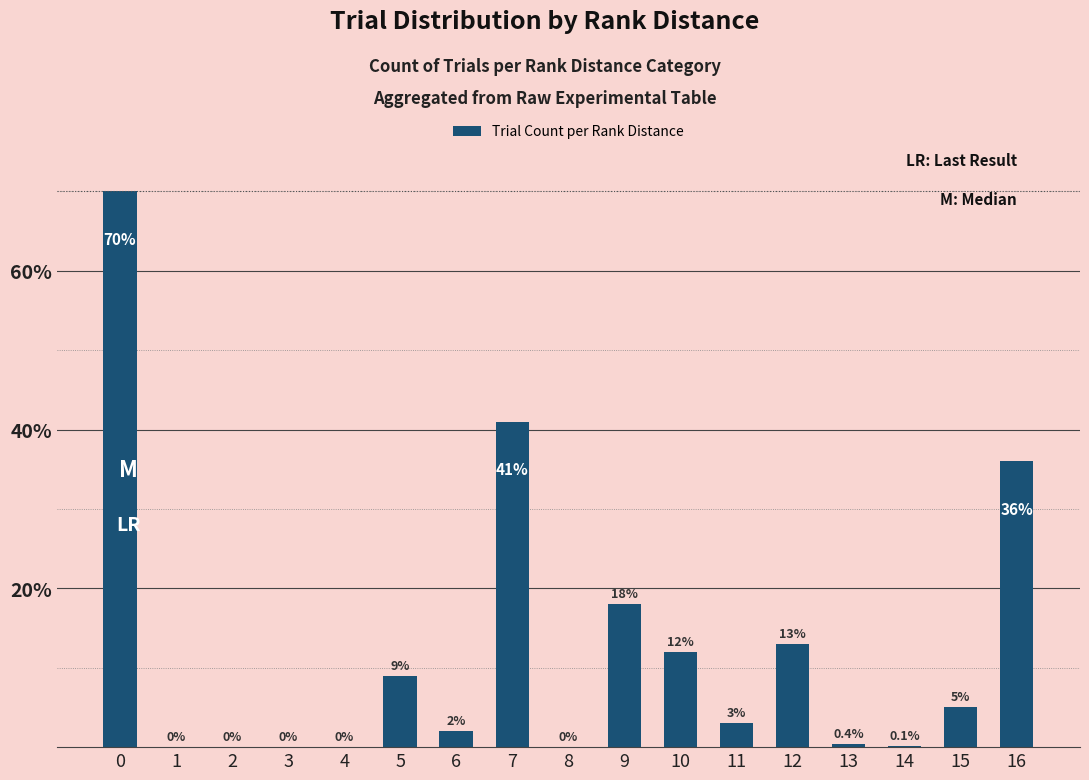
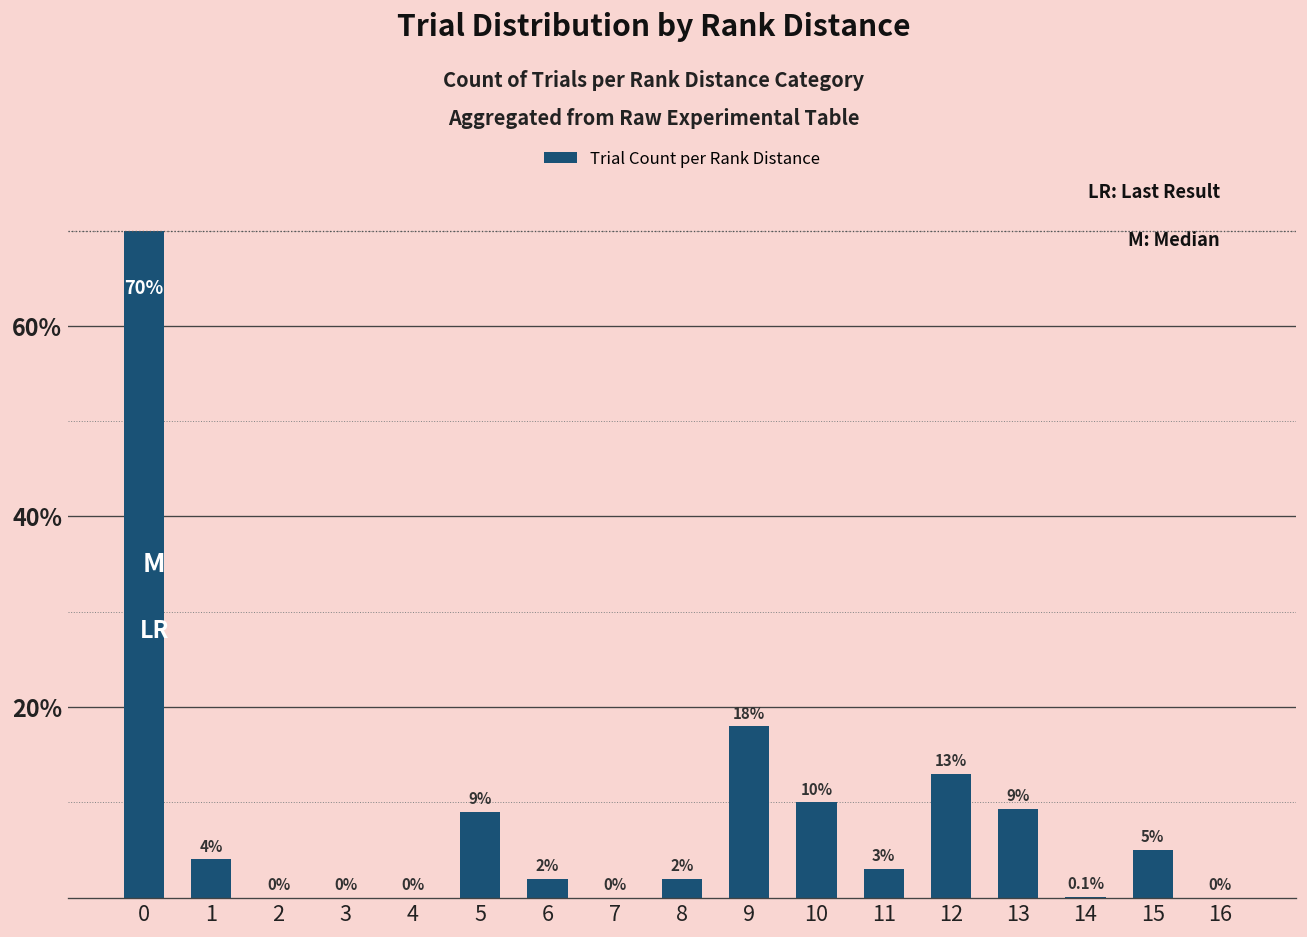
1: 0% -> 4%
7: 41% -> 0%
8: 0% -> 2%
10: 12% -> 10%
13: 0.4% -> 9%
16: 36% -> 0%
